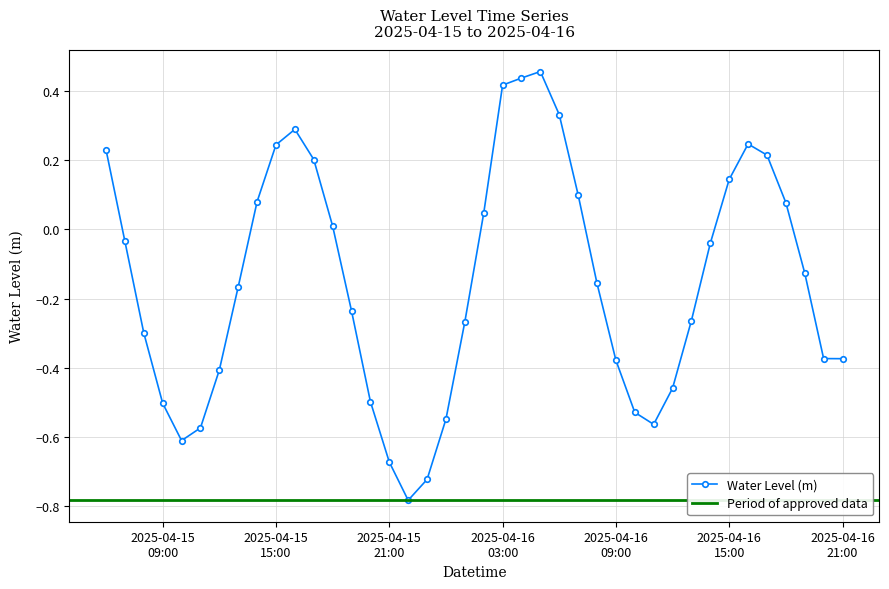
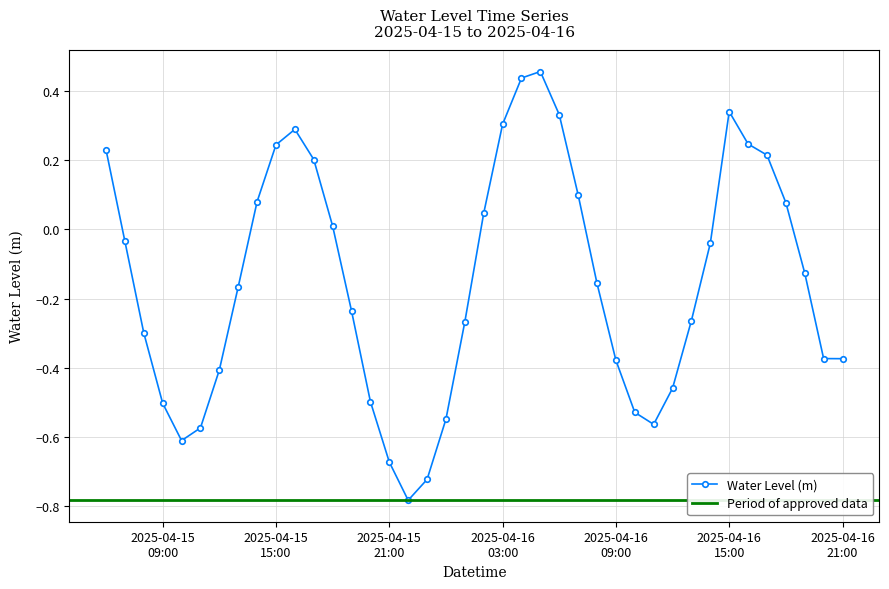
2025-04-16 03:00: 0.42 -> 0.30
2025-04-16 15:00: 0.14 -> 0.34
